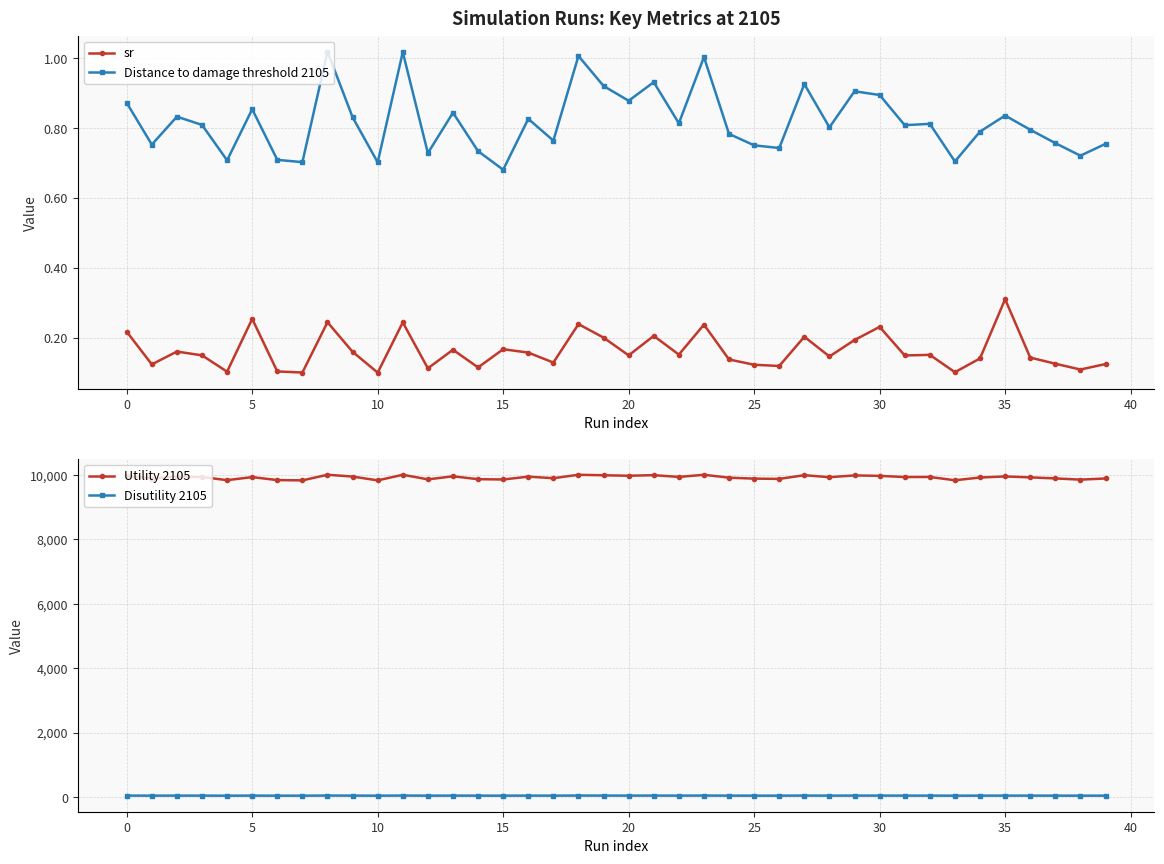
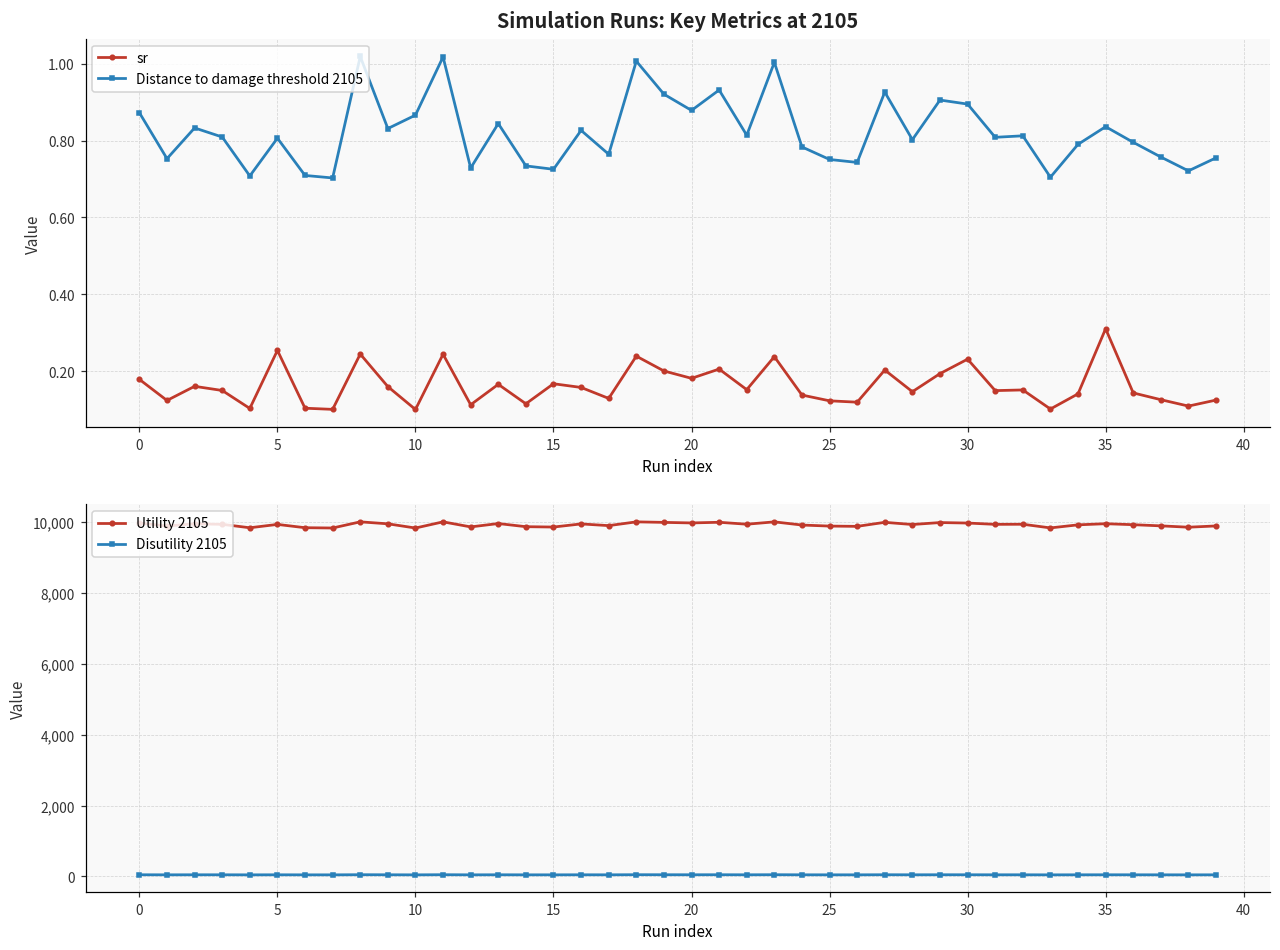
Simulation Runs: Key Metrics at 2105, sr, 0: 0.22 -> 0.18
Simulation Runs: Key Metrics at 2105, Distance to damage threshold 2105, 5: 0.85 -> 0.81
Simulation Runs: Key Metrics at 2105, Distance to damage threshold 2105, 10: 0.70 -> 0.87
Simulation Runs: Key Metrics at 2105, Distance to damage threshold 2105, 15: 0.68 -> 0.73
Simulation Runs: Key Metrics at 2105, sr, 20: 0.15 -> 0.18
